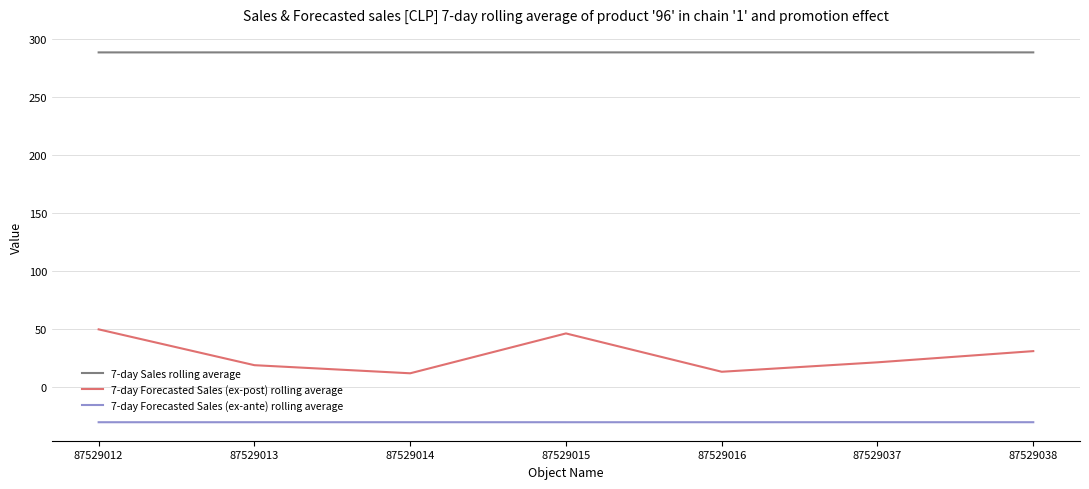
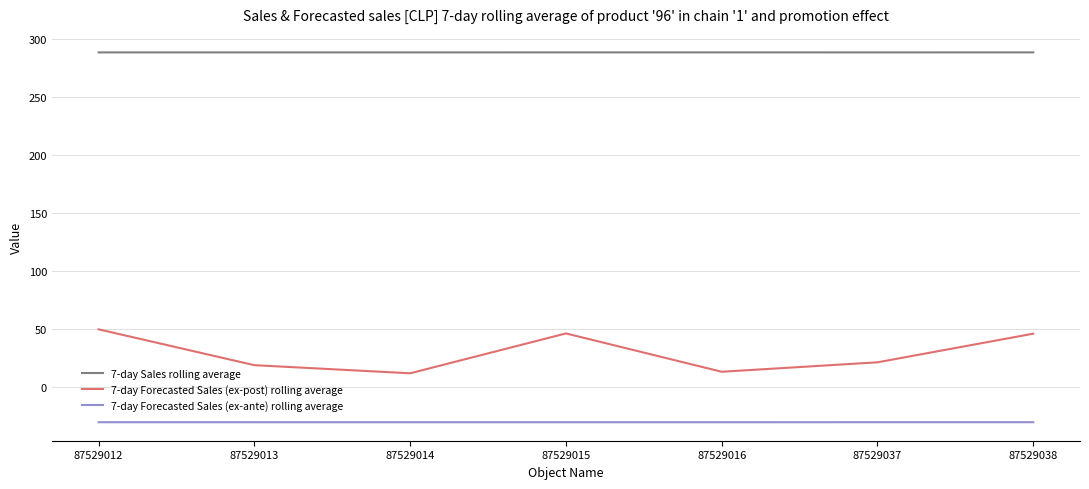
7-day Forecasted Sales (ex-post) rolling average, 87529038: 31 -> 46
